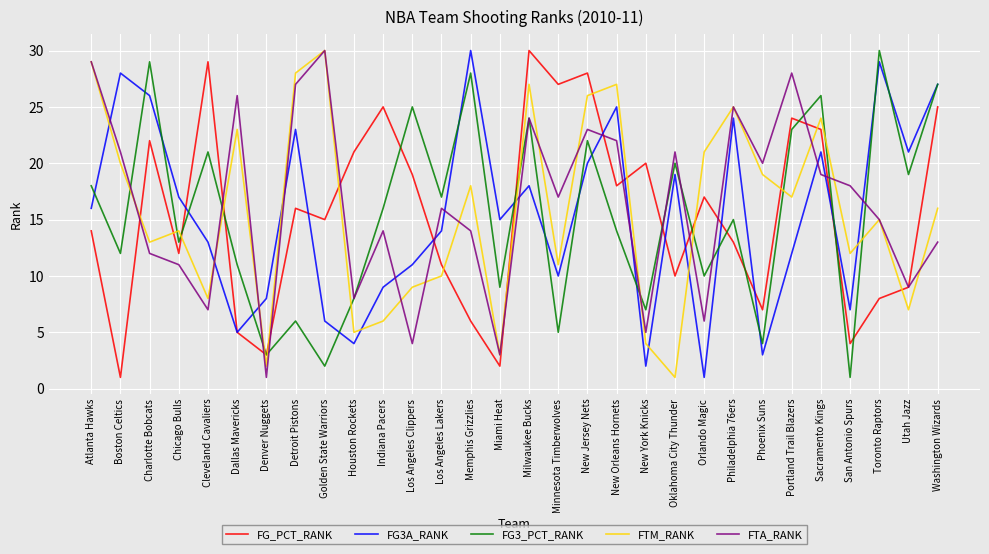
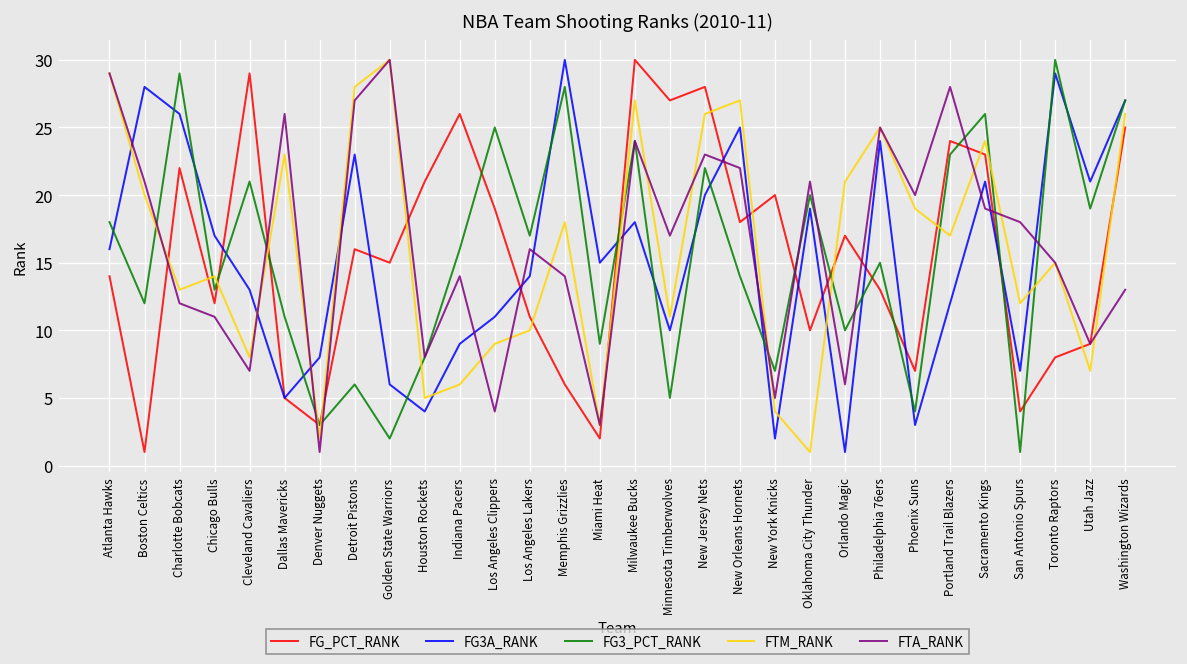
FG_PCT_RANK, Indiana Pacers: 25 -> 26
FTM_RANK, Washington Wizards: 16 -> 26
